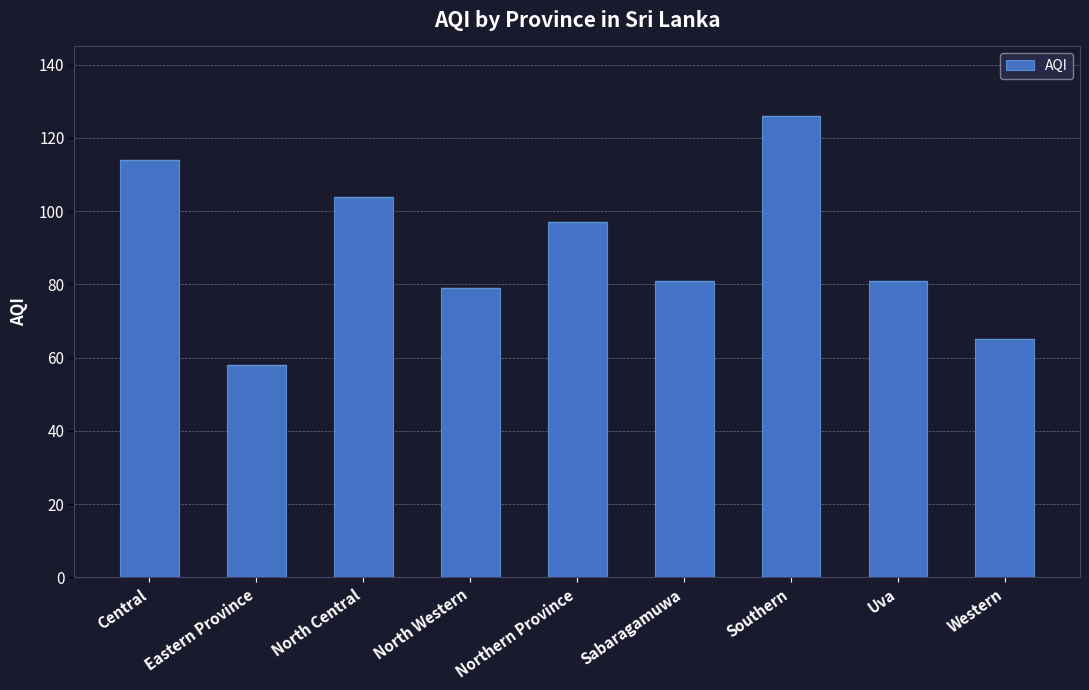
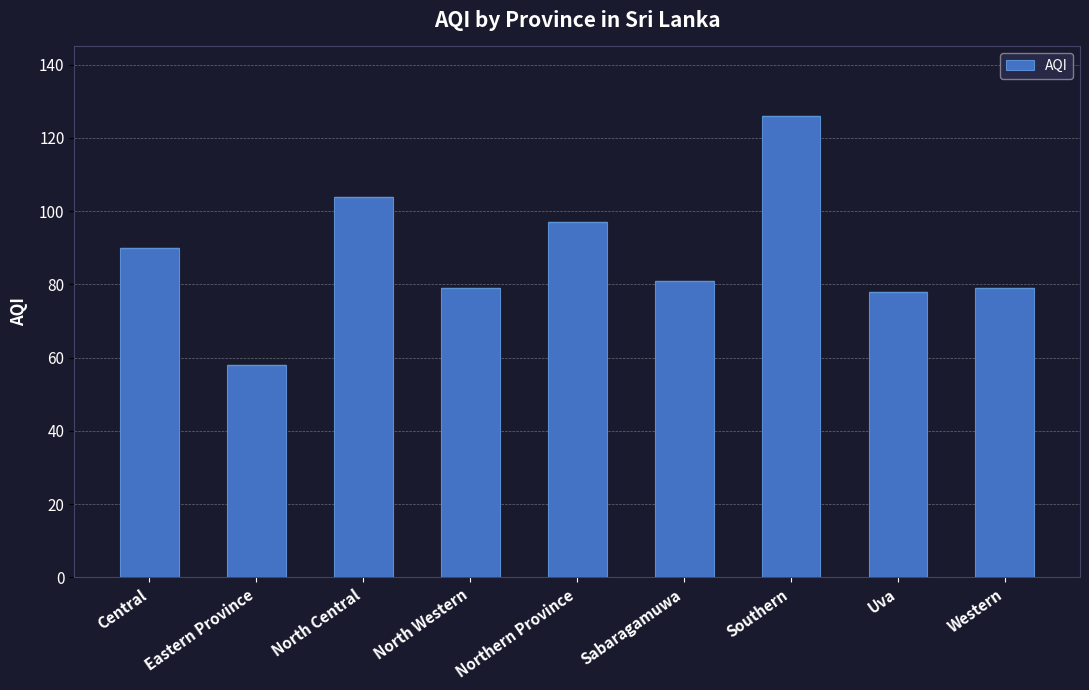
Central: 114 -> 90
Uva: 81 -> 78
Western: 65 -> 79
